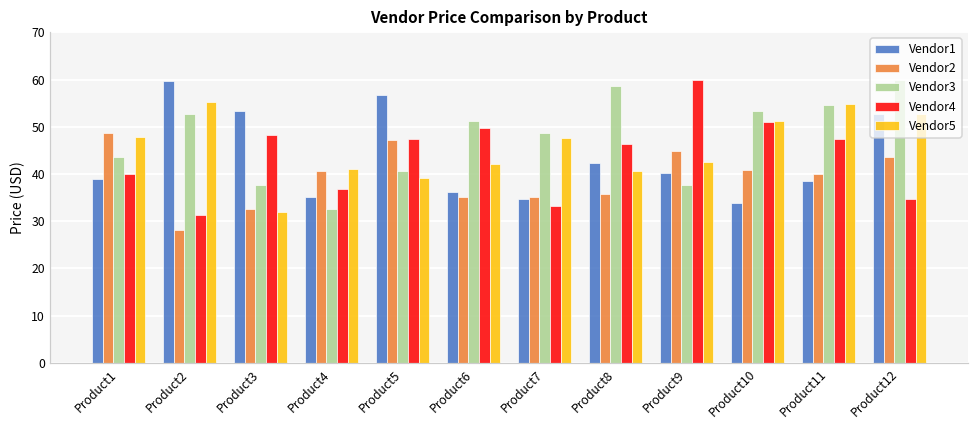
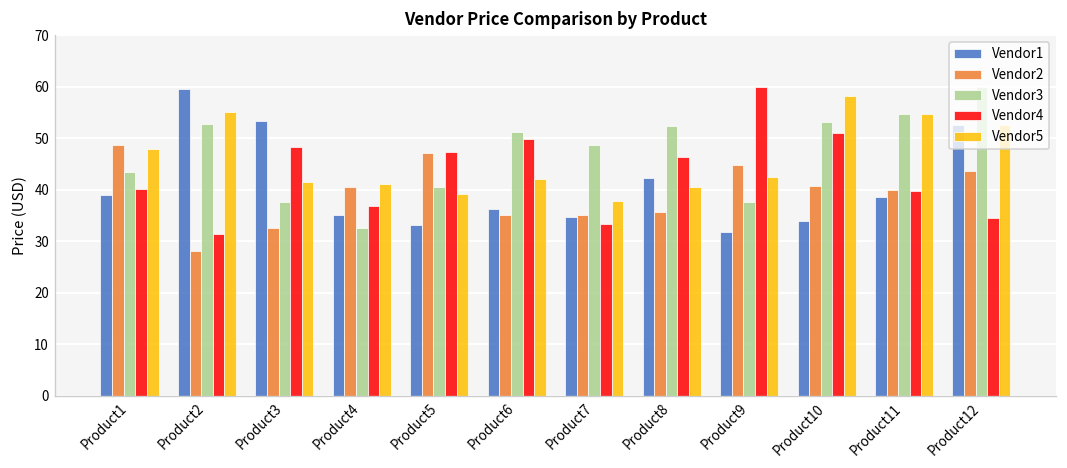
Vendor5, Product3: 32 -> 42
Vendor1, Product5: 57 -> 33
Vendor5, Product7: 48 -> 38
Vendor3, Product8: 59 -> 52
Vendor1, Product9: 40 -> 32
Vendor5, Product10: 51 -> 58
Vendor4, Product11: 48 -> 40
